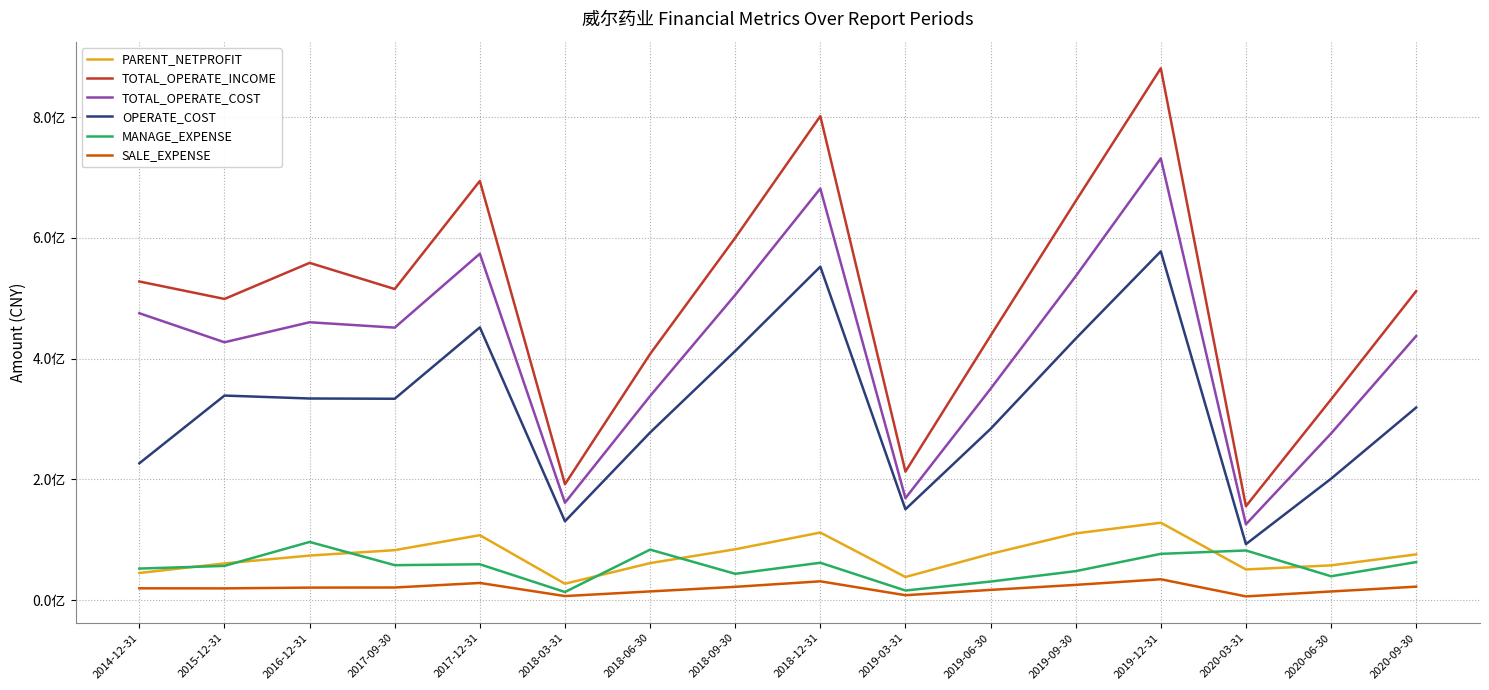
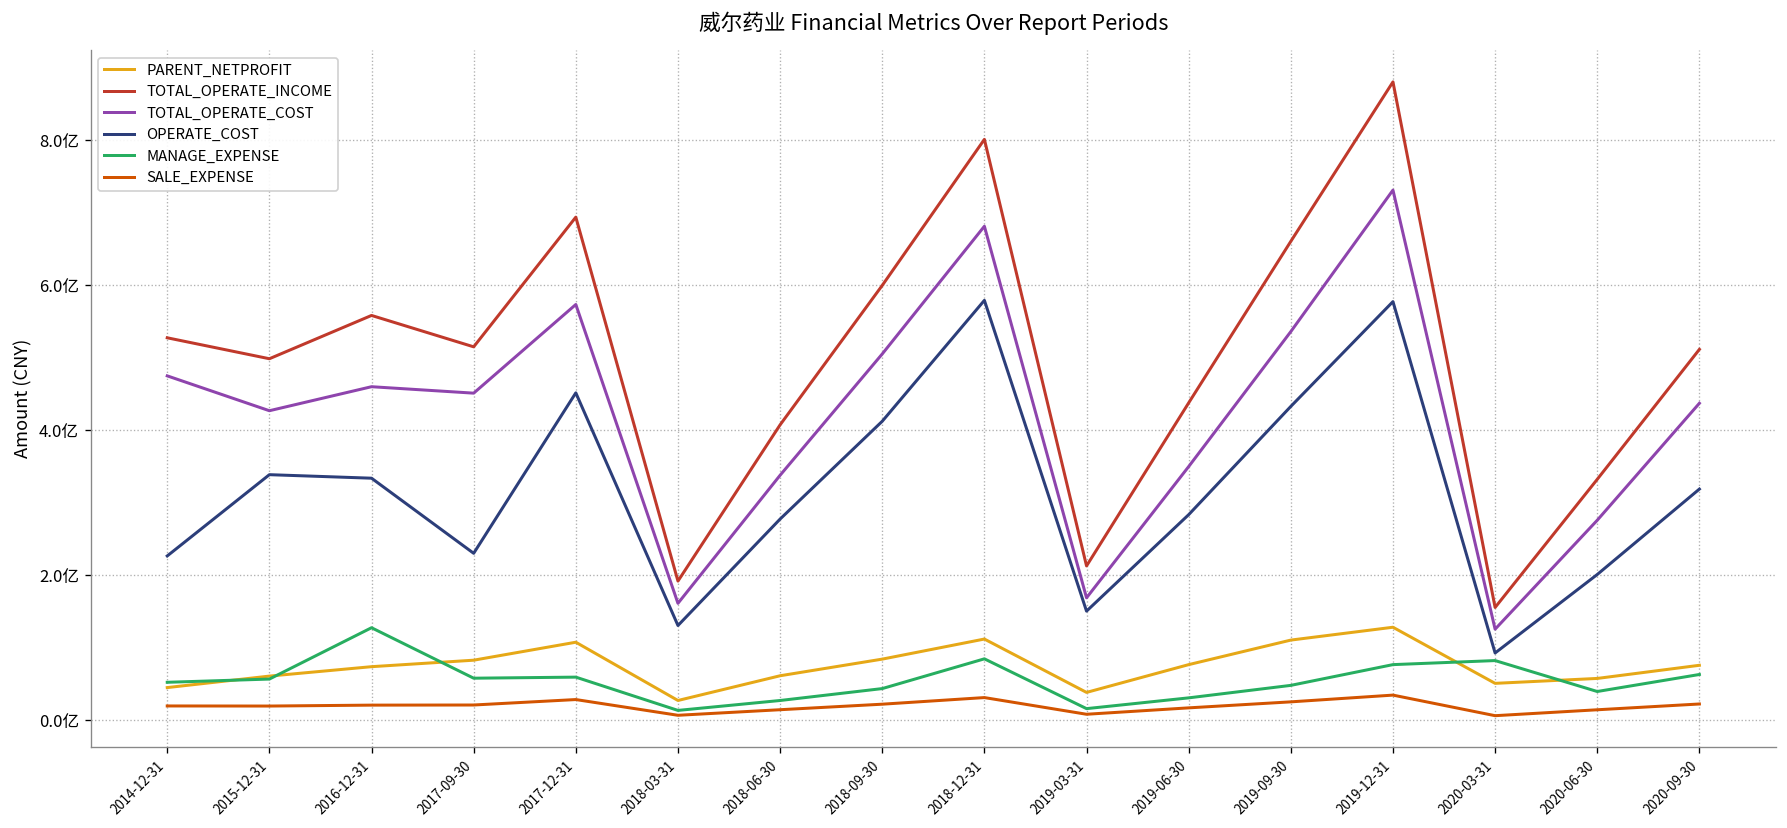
MANAGE_EXPENSE, 2016-12-31: 1.0亿 -> 1.3亿
OPERATE_COST, 2017-09-30: 3.3亿 -> 2.3亿
MANAGE_EXPENSE, 2018-06-30: 0.8亿 -> 0.3亿
OPERATE_COST, 2018-12-31: 5.5亿 -> 5.8亿
MANAGE_EXPENSE, 2018-12-31: 0.6亿 -> 0.8亿
